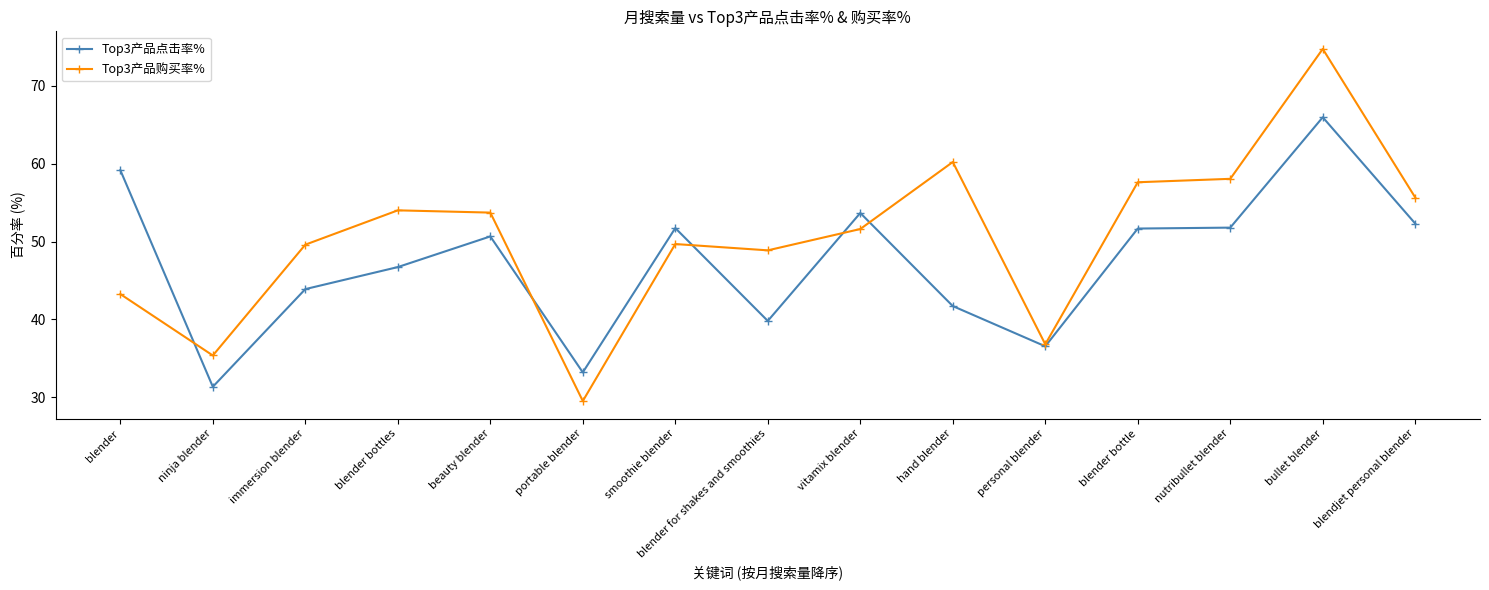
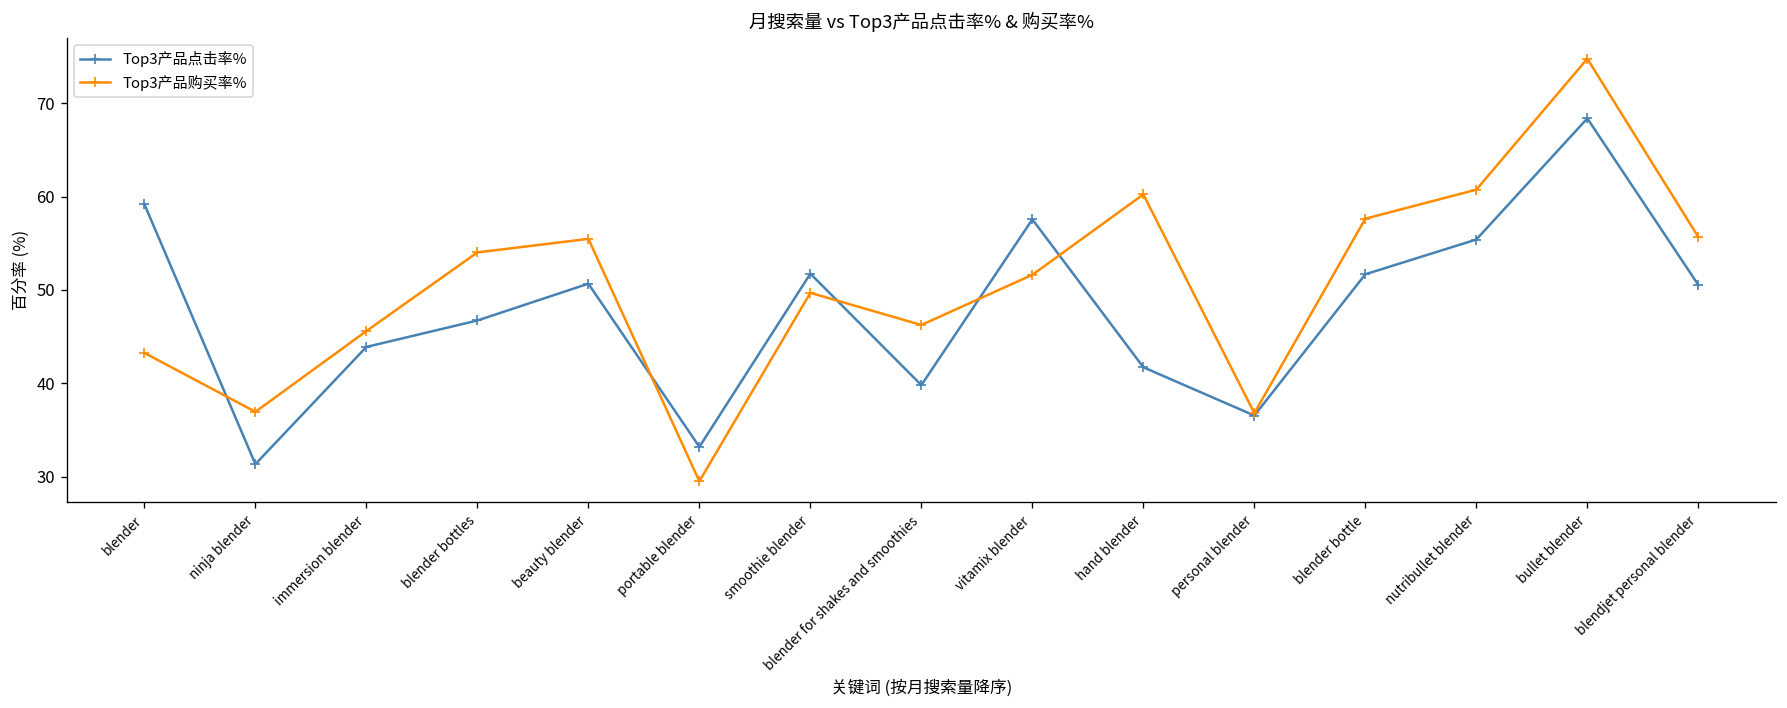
Top3产品购买率%, ninja blender: 35 -> 37
Top3产品购买率%, immersion blender: 50 -> 46
Top3产品购买率%, beauty blender: 54 -> 55
Top3产品购买率%, blender for shakes and smoothies: 49 -> 46
Top3产品点击率%, vitamix blender: 54 -> 58
Top3产品点击率%, nutribullet blender: 52 -> 55
Top3产品购买率%, nutribullet blender: 58 -> 61
Top3产品点击率%, bullet blender: 66 -> 68
Top3产品点击率%, blendjet personal blender: 52 -> 51
